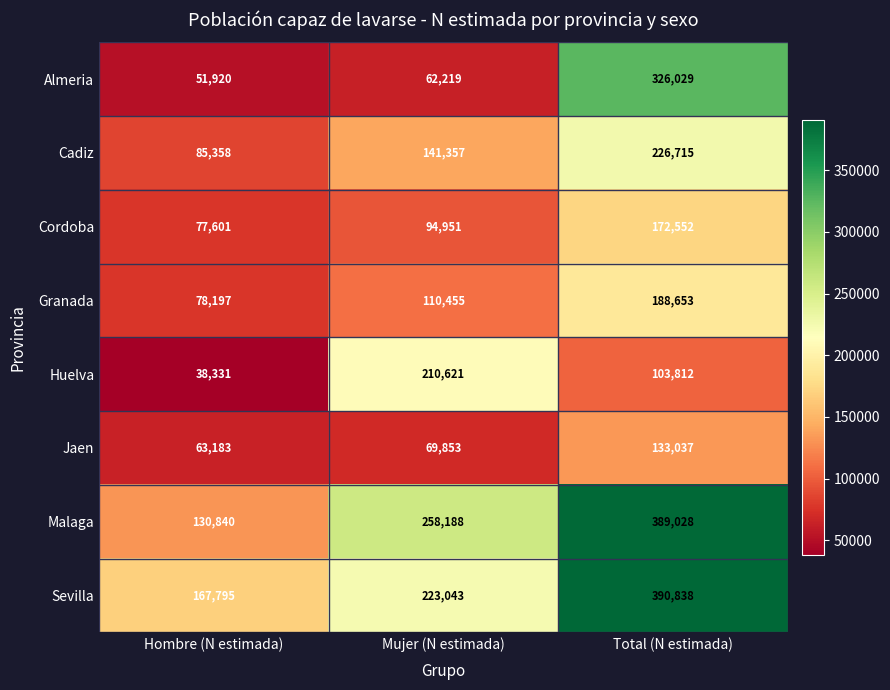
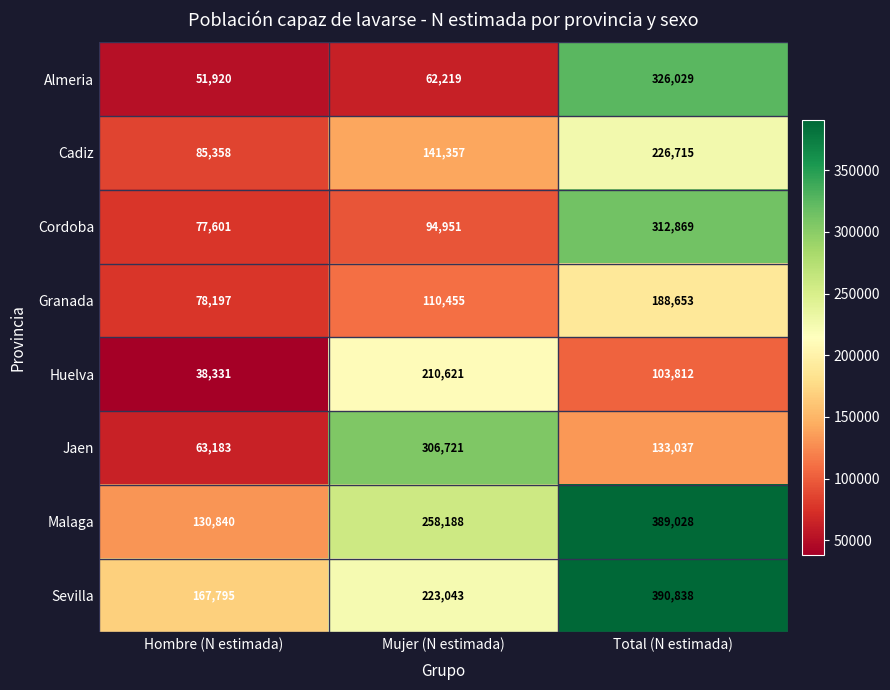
Cordoba, Total (N estimada): 172,552 -> 312,869
Jaen, Mujer (N estimada): 69,853 -> 306,721
